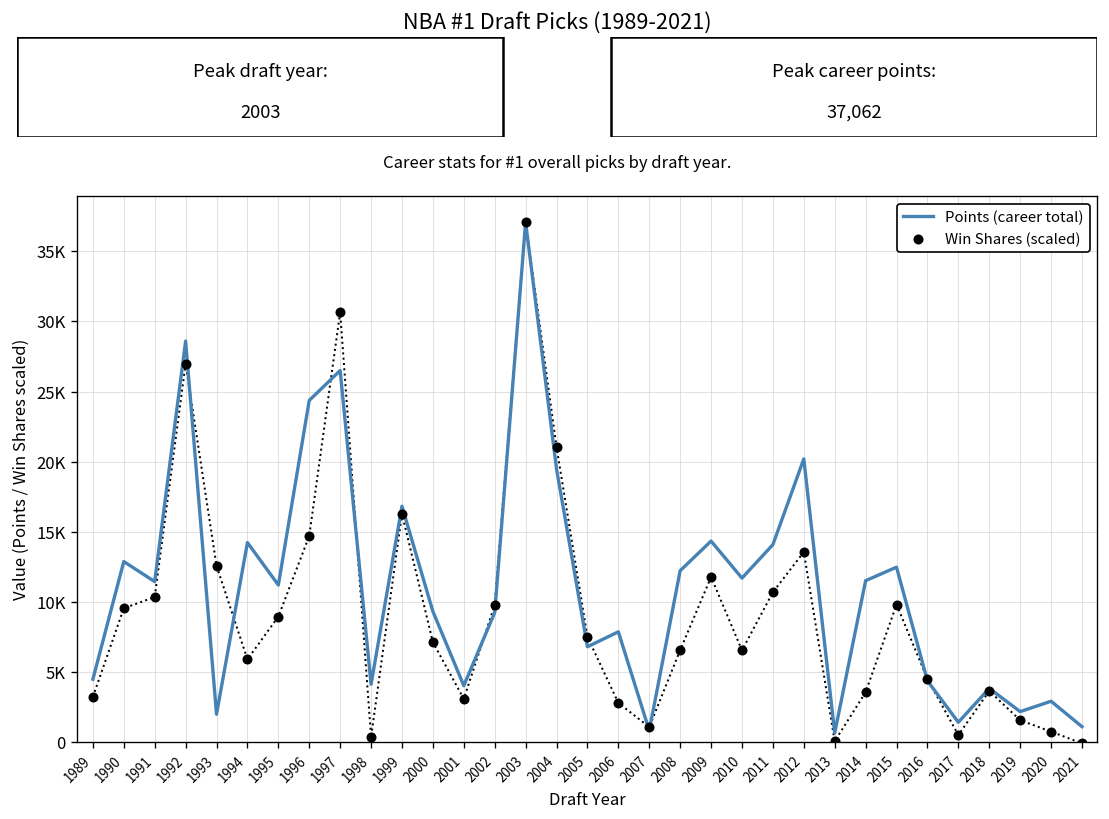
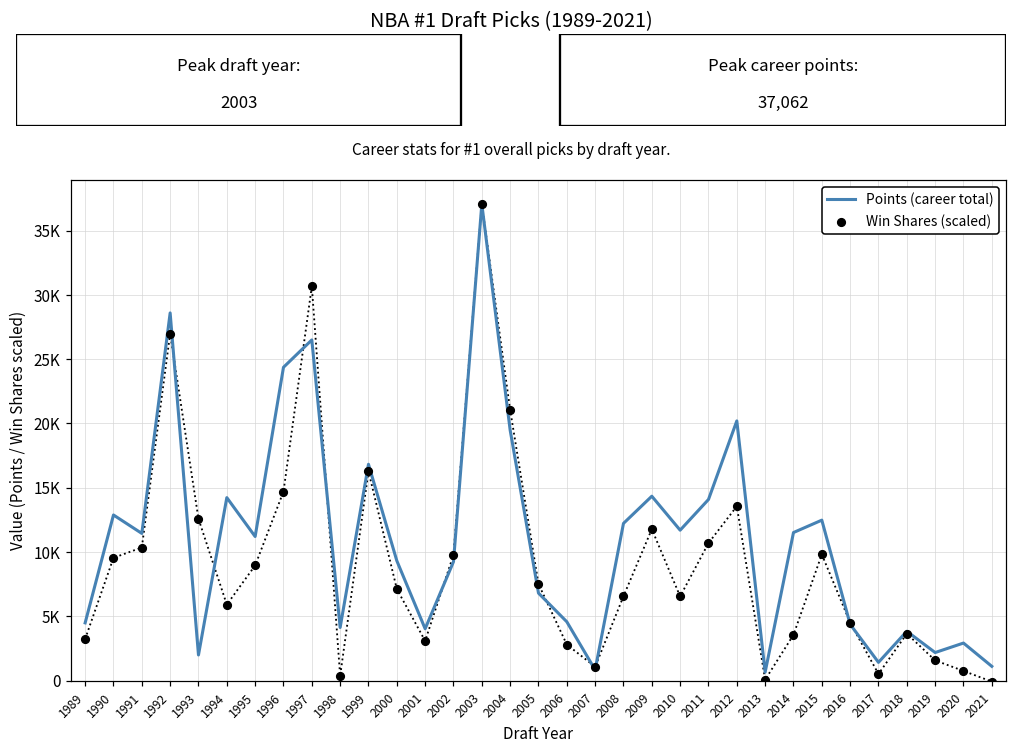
Points (career total), 2006: 7900 -> 4600
